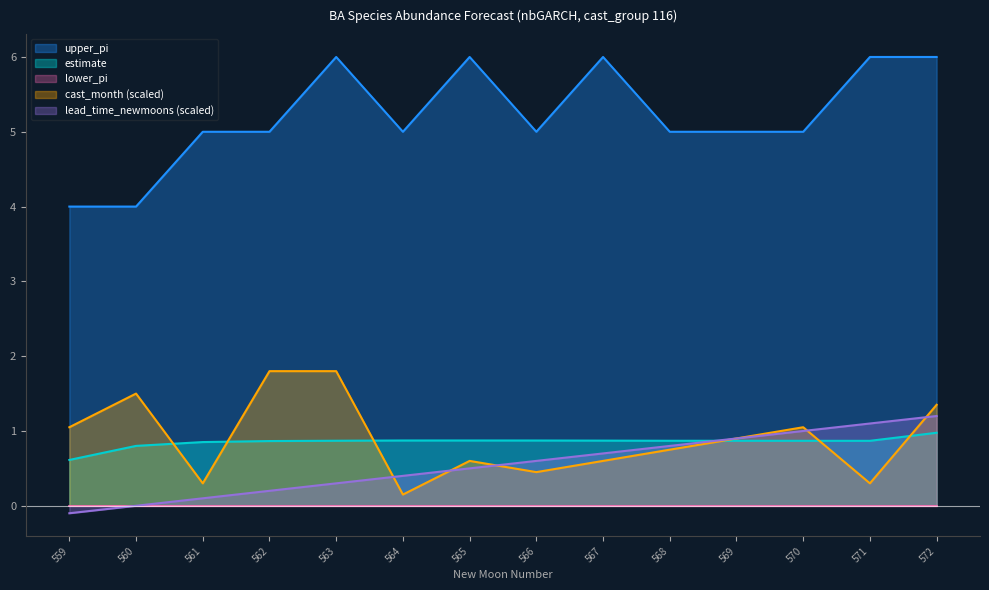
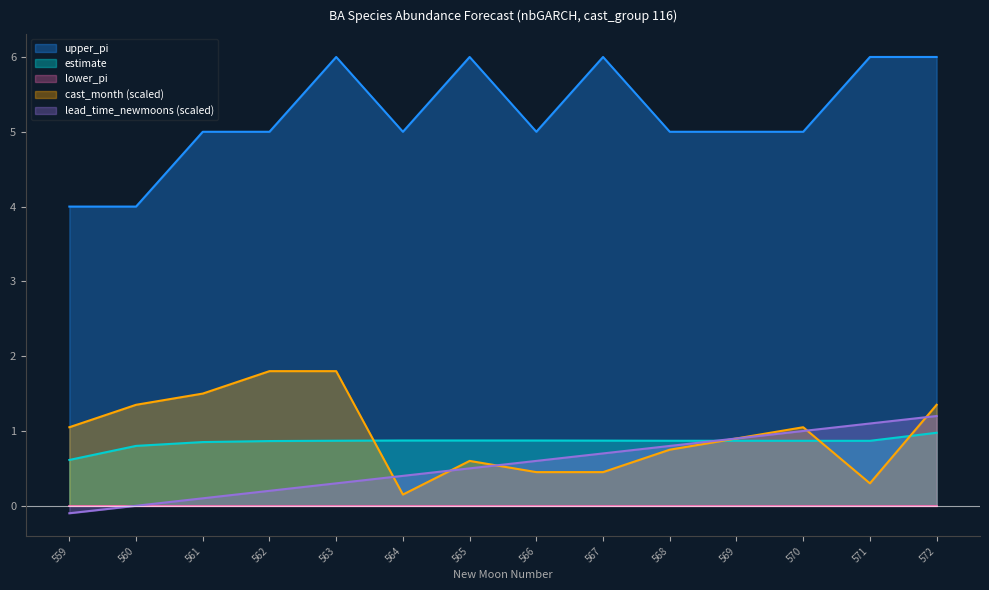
cast_month (scaled), 560: 1.5 -> 1.3
cast_month (scaled), 561: 0.3 -> 1.5
cast_month (scaled), 567: 0.6 -> 0.4
